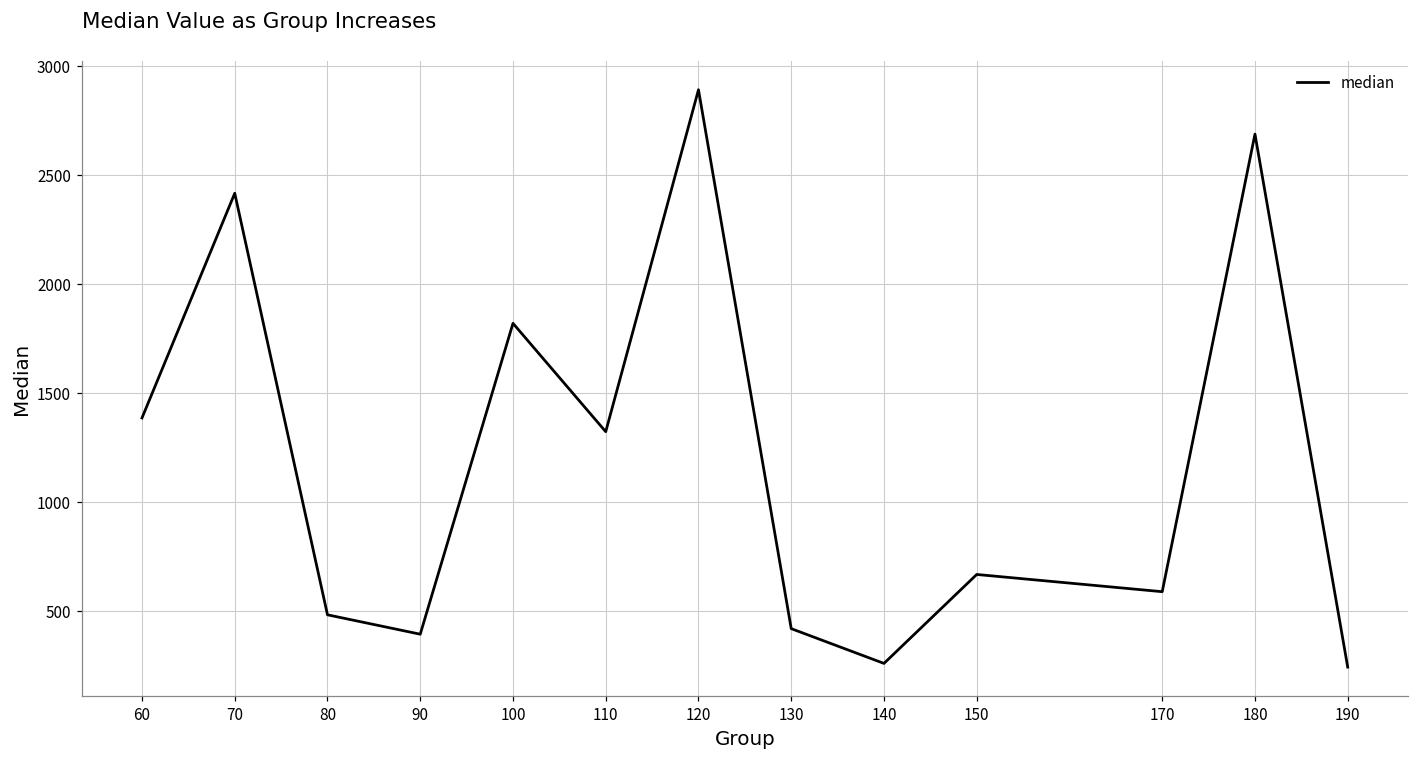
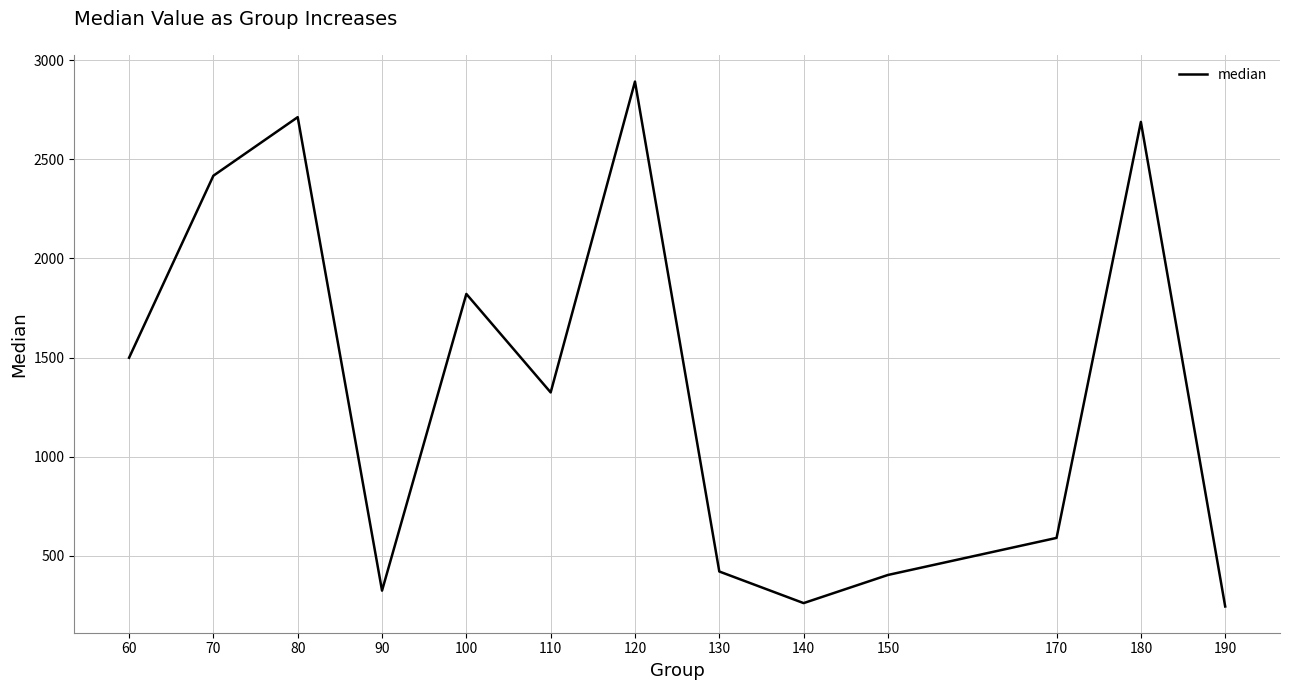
60: 1390 -> 1500
80: 480 -> 2710
90: 400 -> 320
150: 670 -> 400
